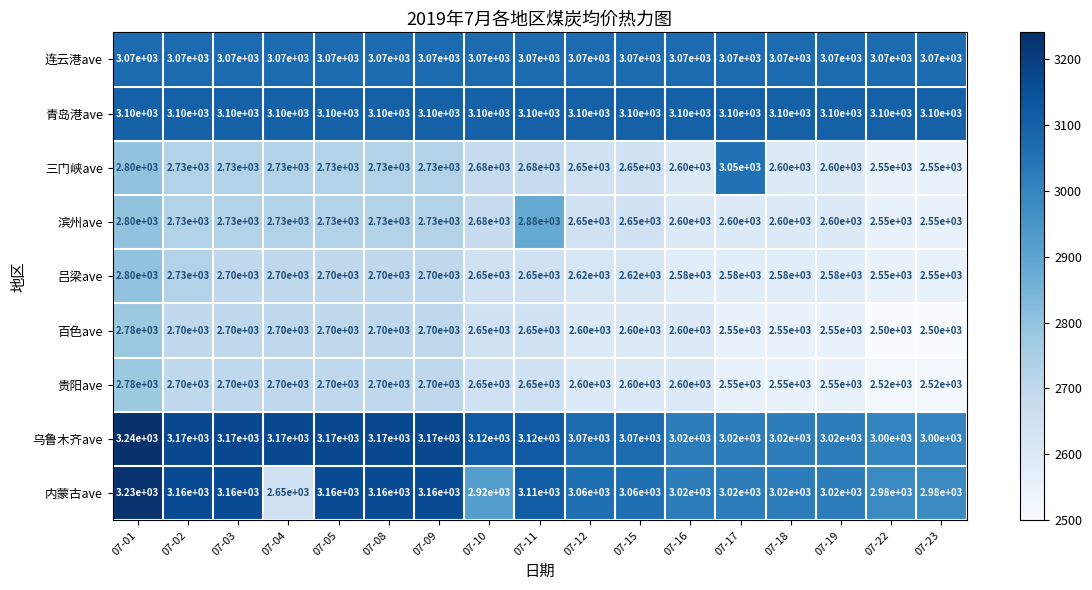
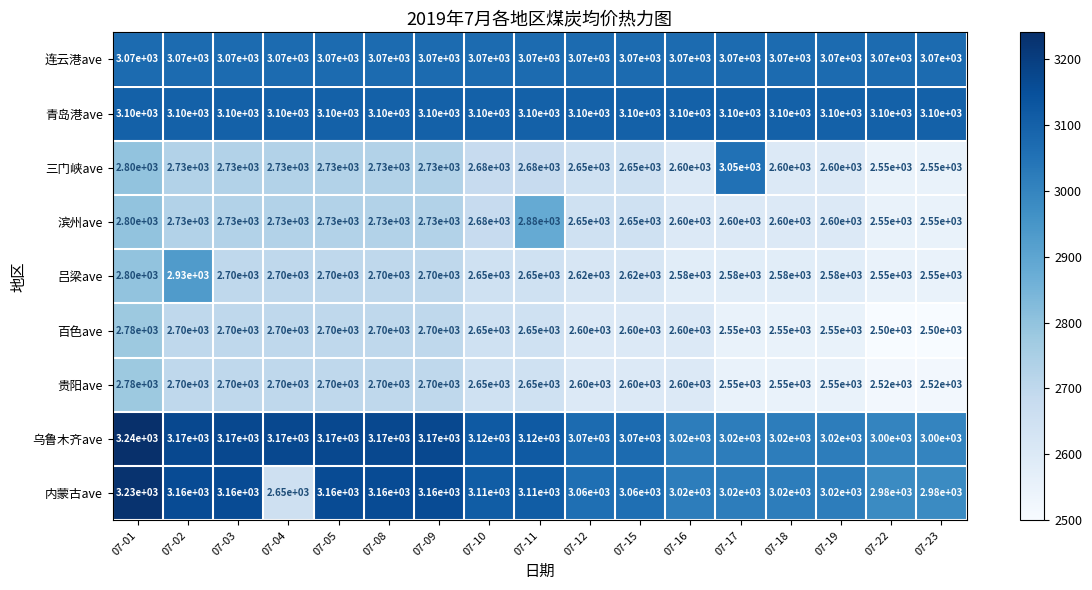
吕梁ave, 07-02: 2.73e+03 -> 2.93e+03
内蒙古ave, 07-10: 2.92e+03 -> 3.11e+03
